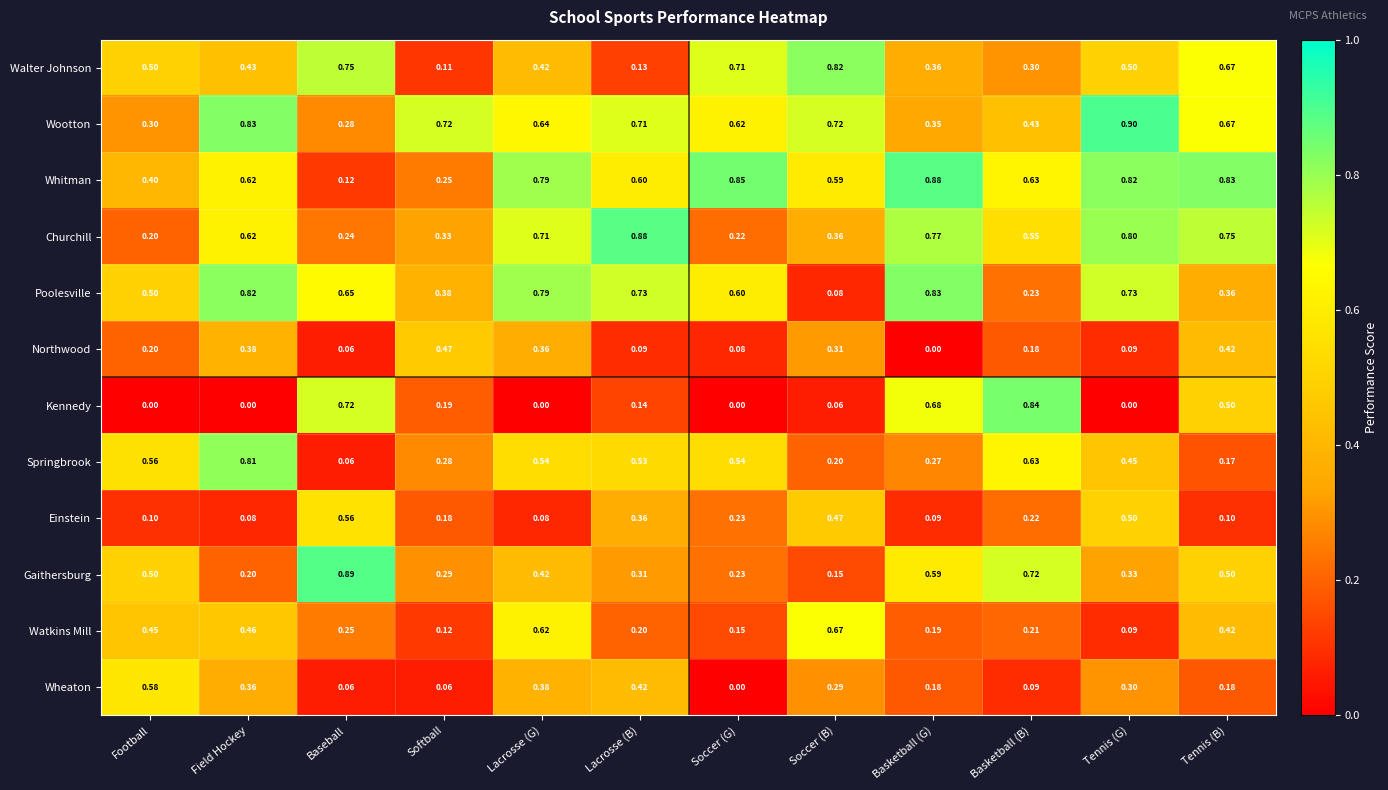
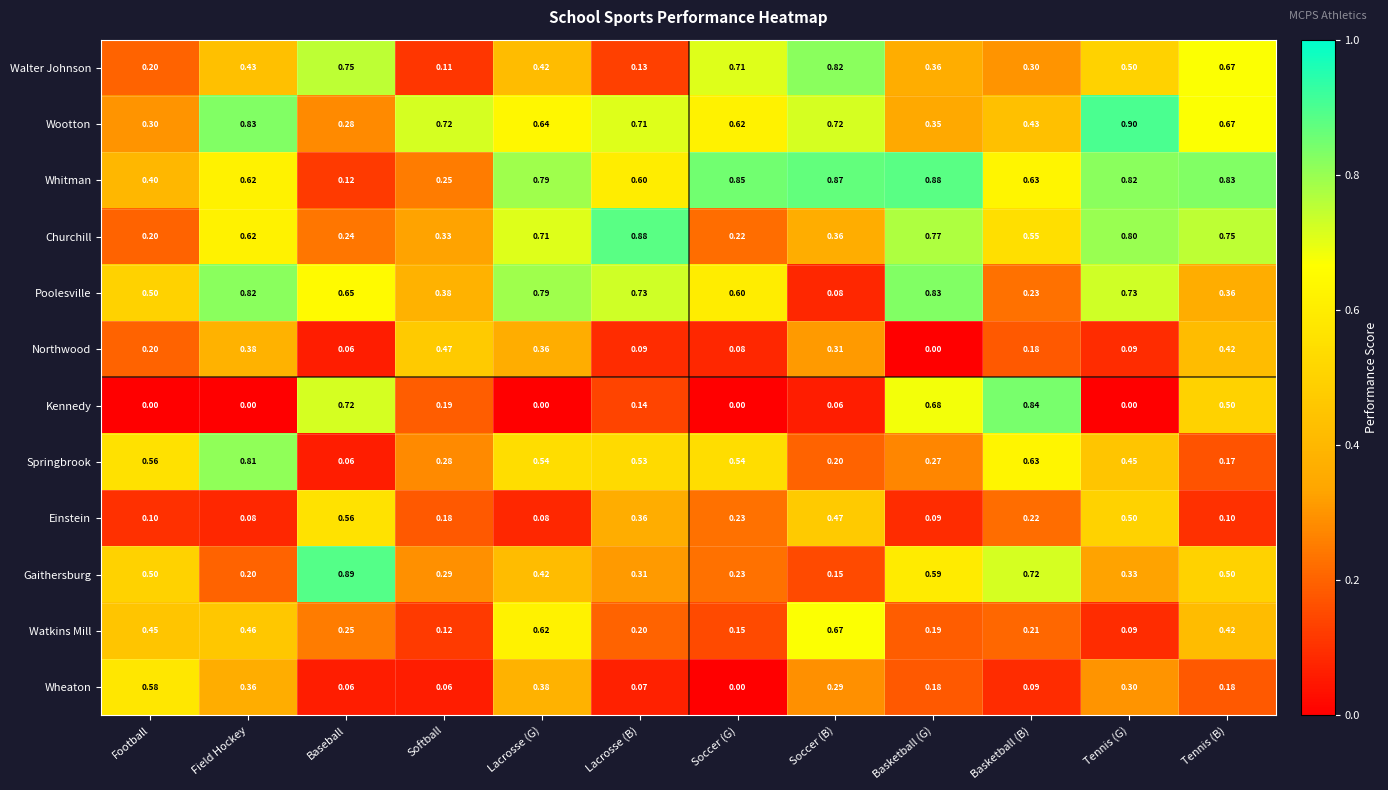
Walter Johnson, Football: 0.50 -> 0.20
Whitman, Soccer (B): 0.59 -> 0.87
Wheaton, Lacrosse (B): 0.42 -> 0.07
